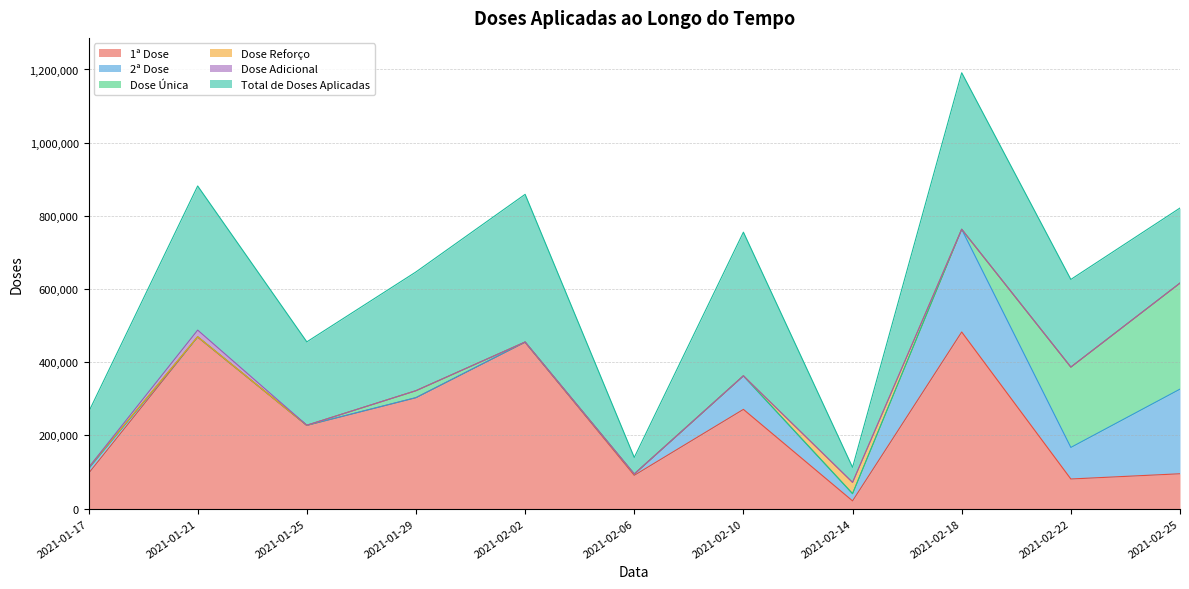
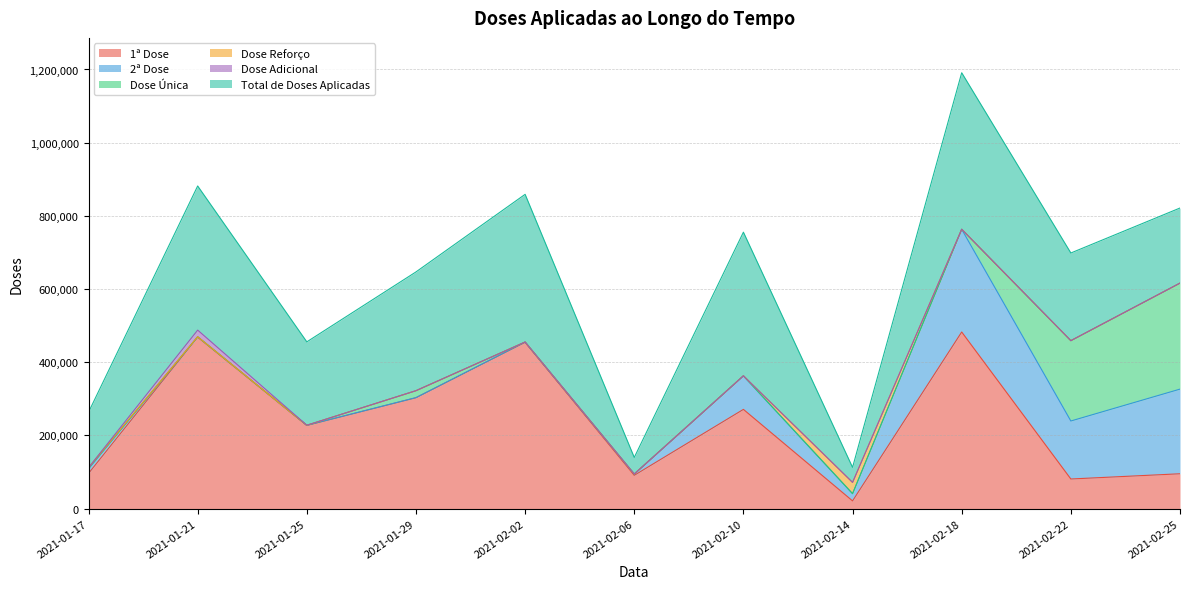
2ª Dose, 2021-02-22: 90,000 -> 160,000
